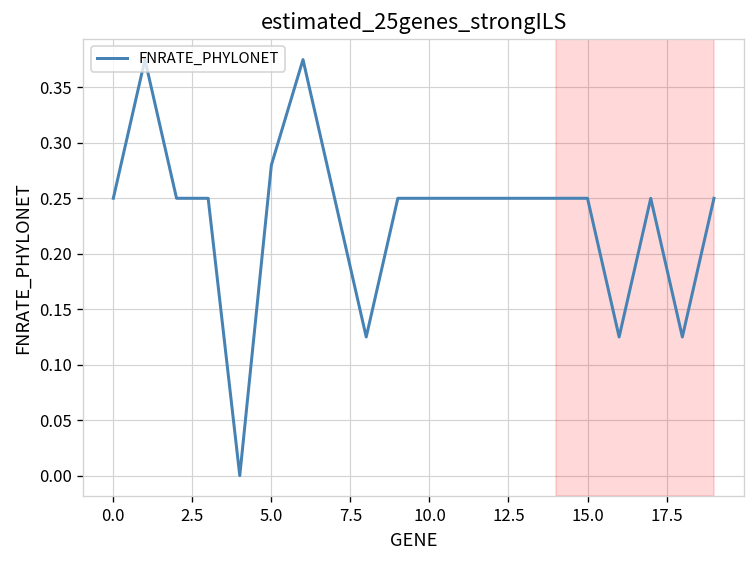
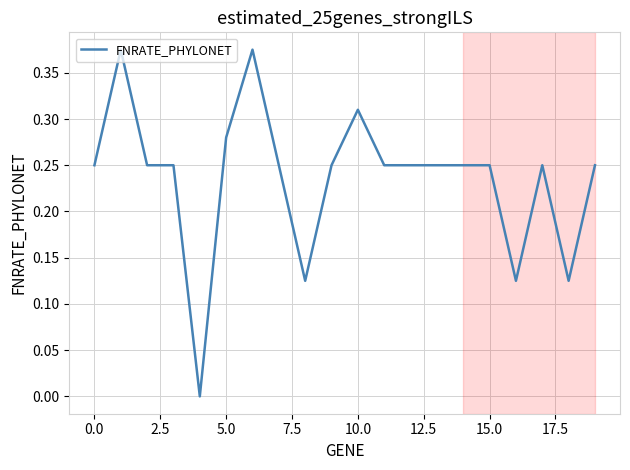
10.0: 0.25 -> 0.31
